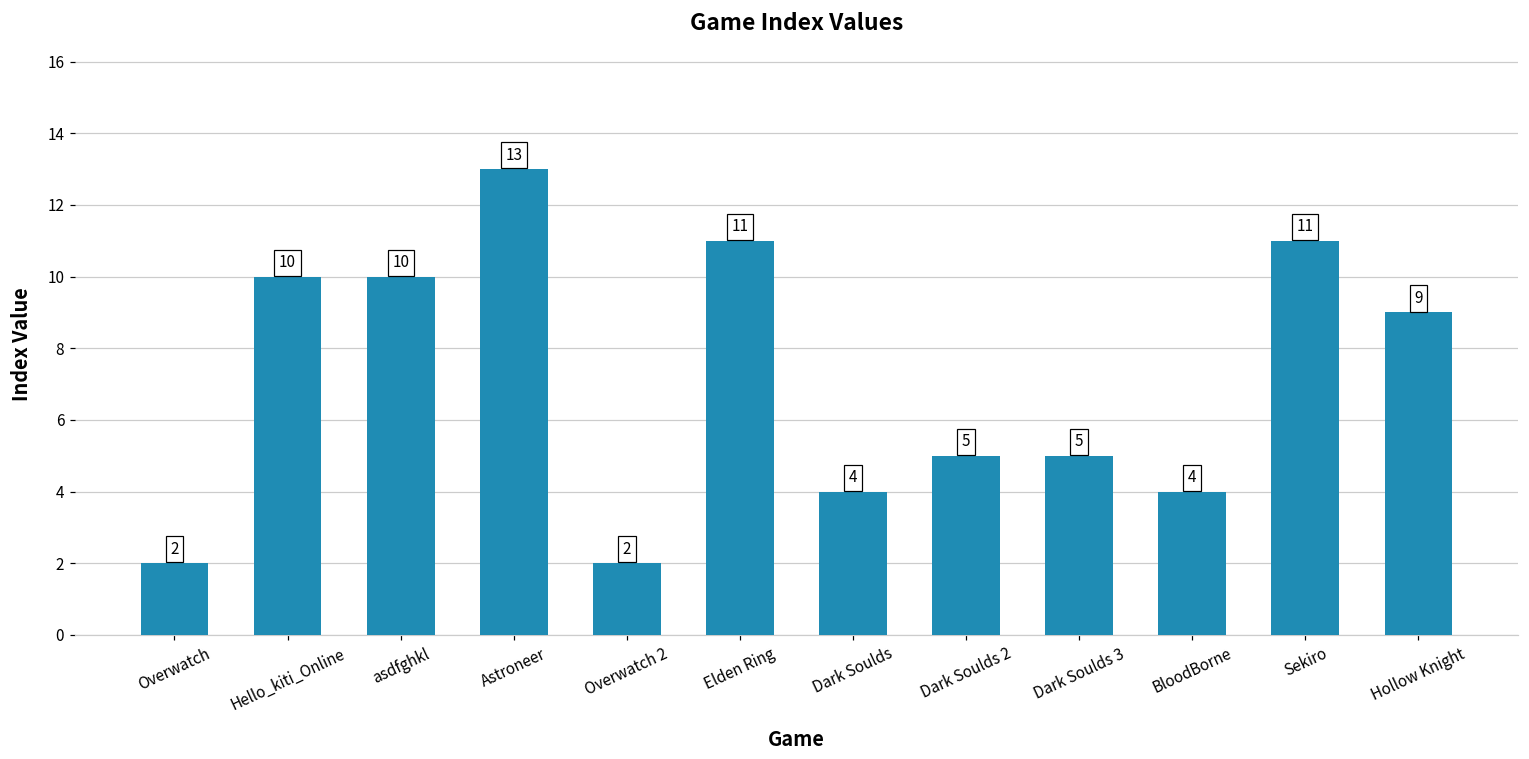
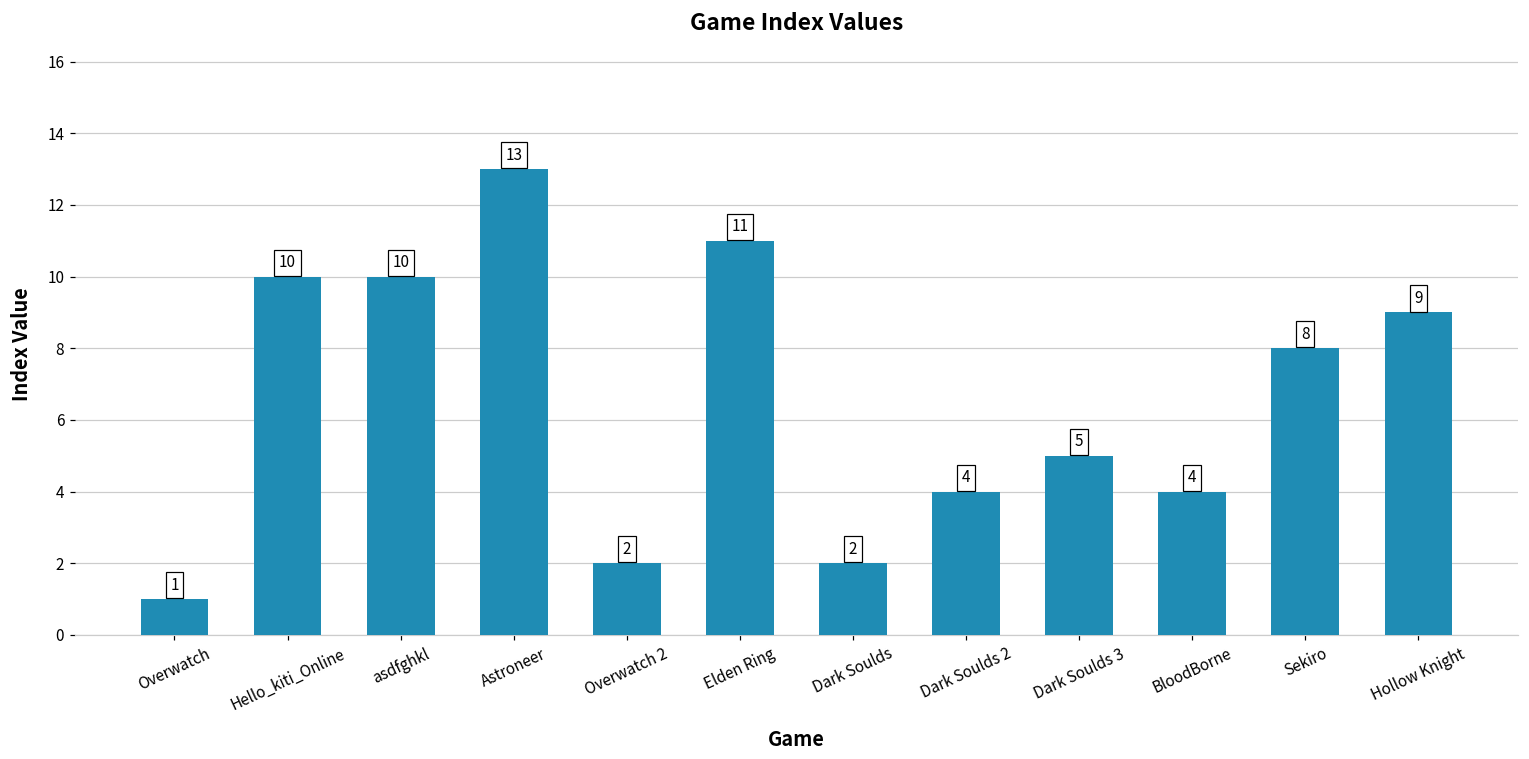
Overwatch: 2 -> 1
Dark Soulds: 4 -> 2
Dark Soulds 2: 5 -> 4
Sekiro: 11 -> 8
